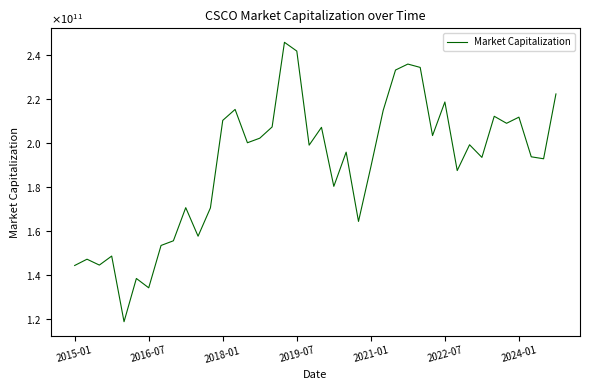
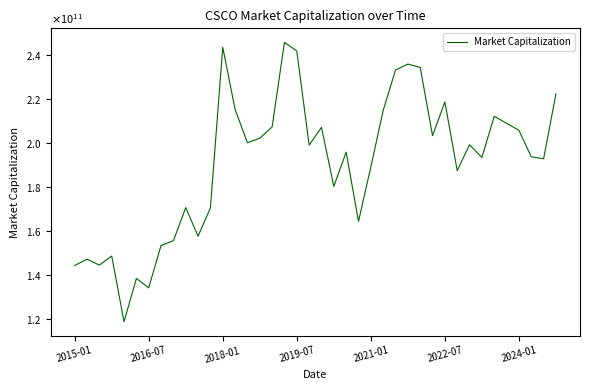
2018-01: 210000000000 -> 244000000000
2024-01: 212000000000 -> 206000000000
